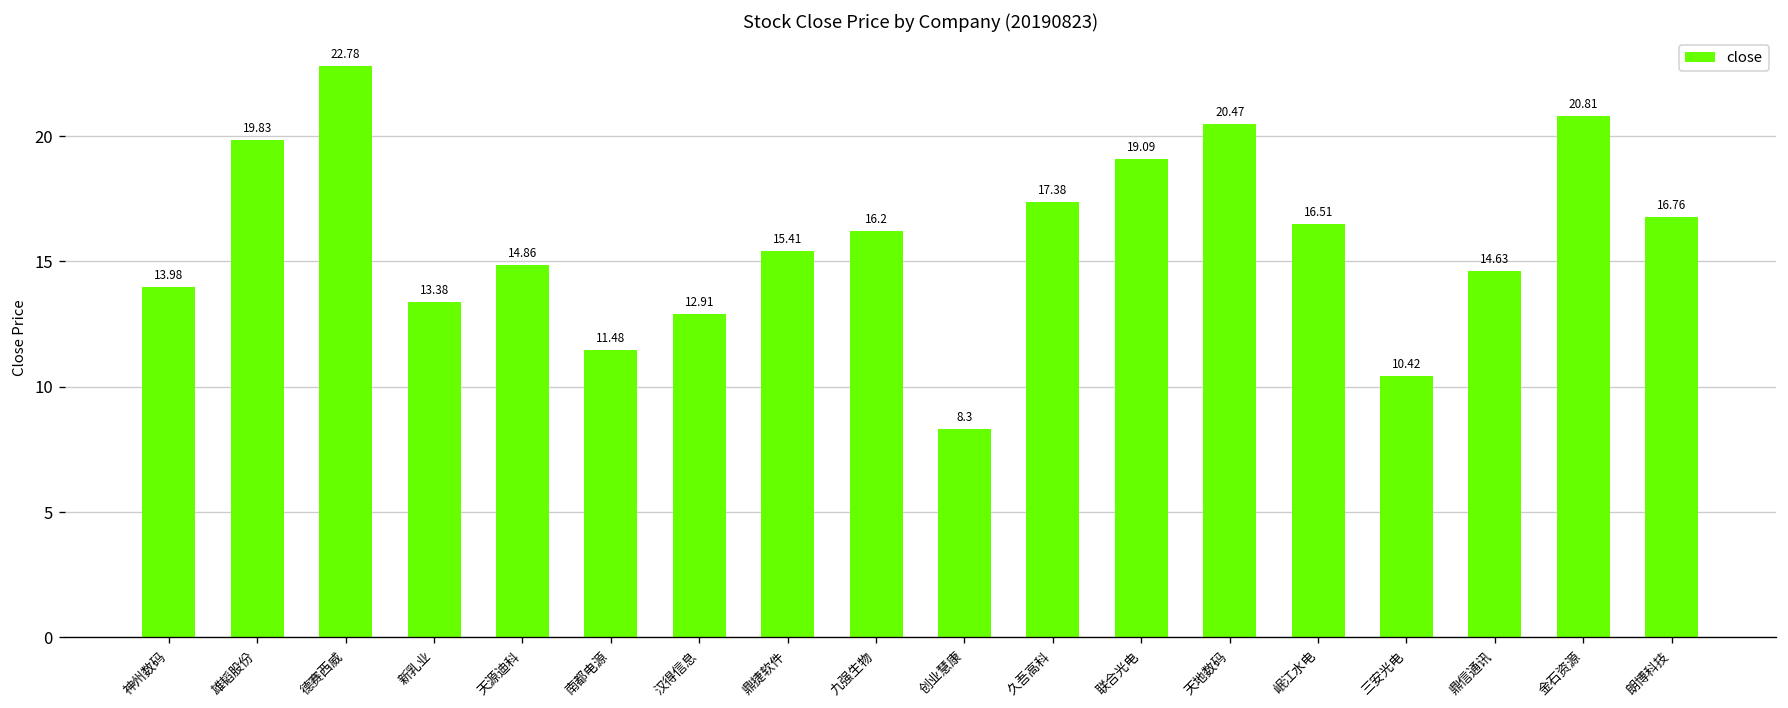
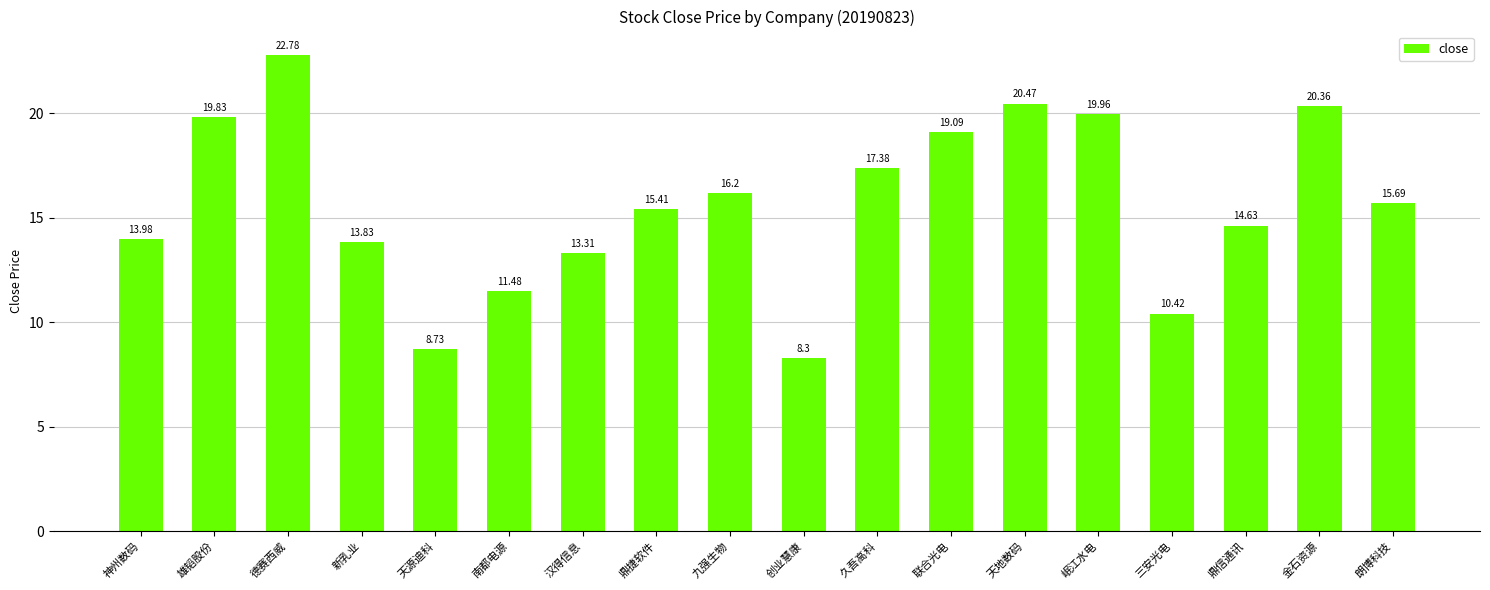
新乳业: 13.38 -> 13.83
天源迪科: 14.86 -> 8.73
汉得信息: 12.91 -> 13.31
岷江水电: 16.51 -> 19.96
金石资源: 20.81 -> 20.36
朗博科技: 16.76 -> 15.69
